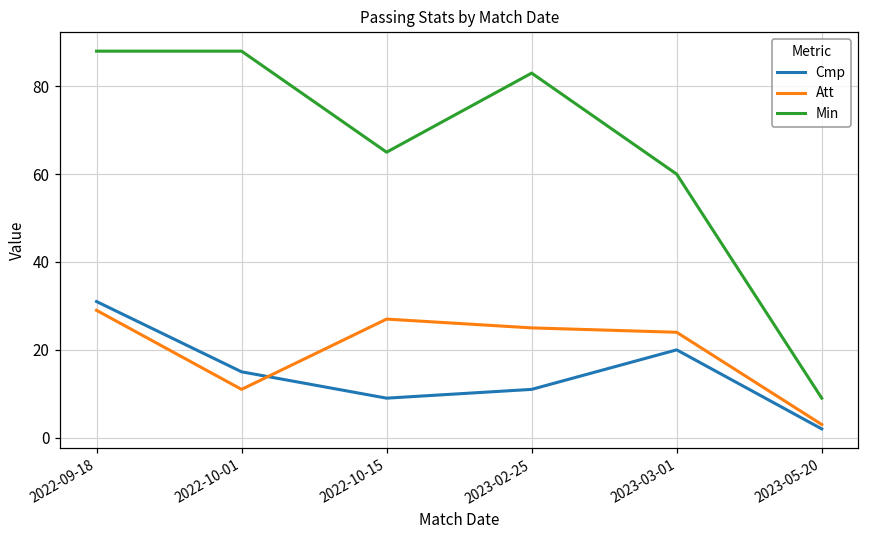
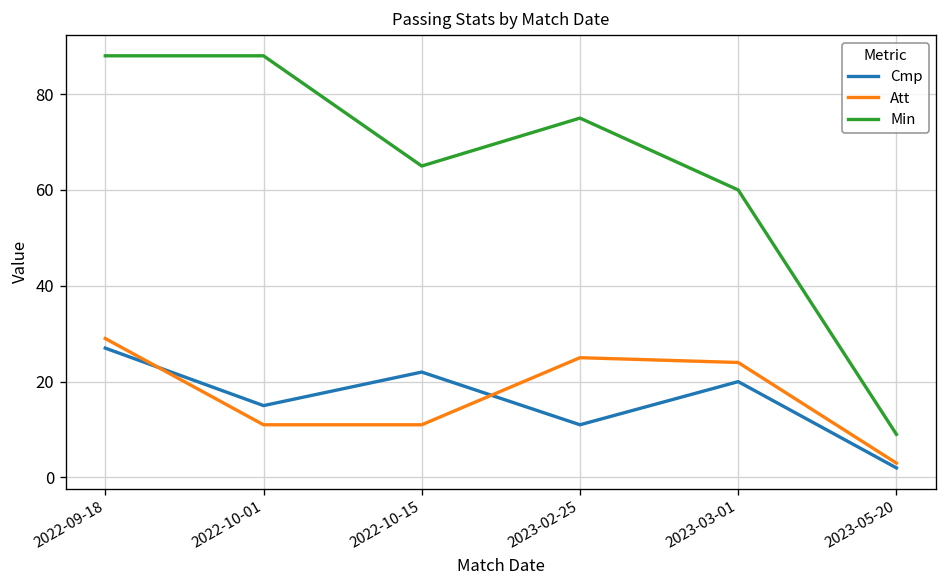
Cmp, 2022-09-18: 31 -> 27
Cmp, 2022-10-15: 9 -> 22
Att, 2022-10-15: 27 -> 11
Min, 2023-02-25: 83 -> 75
